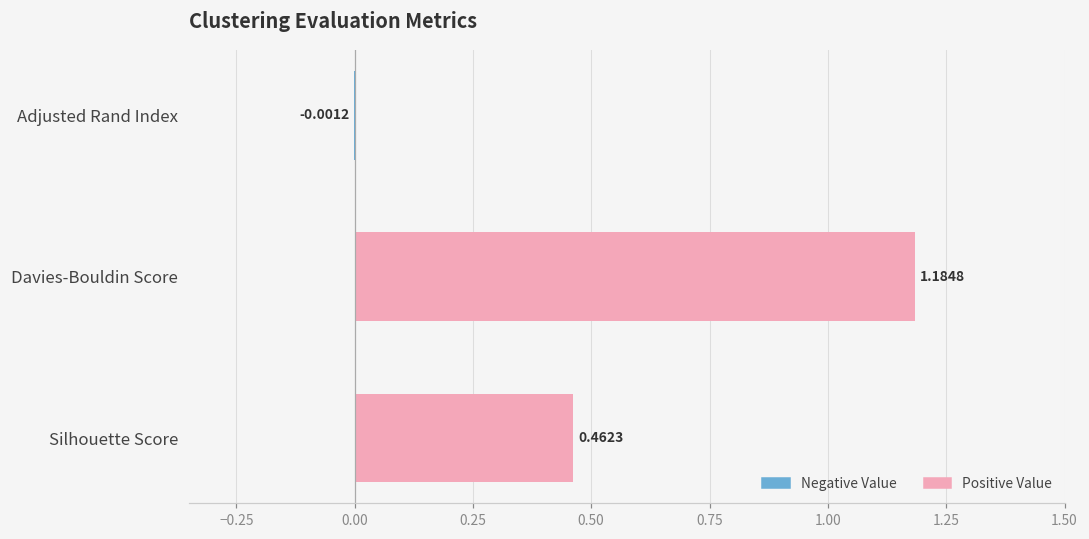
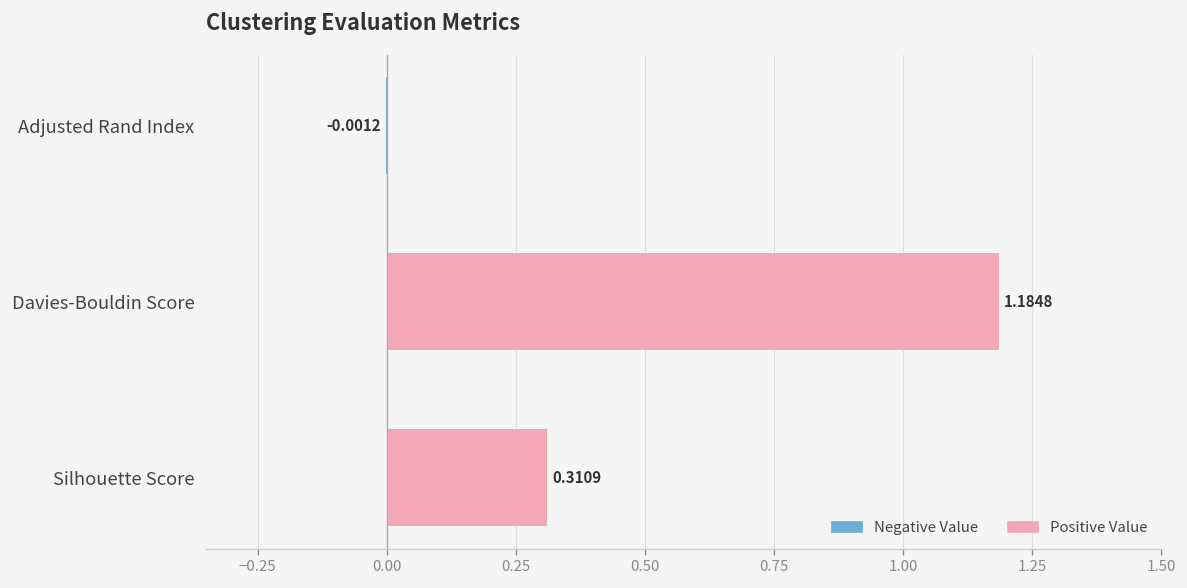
Silhouette Score: 0.4623 -> 0.3109
